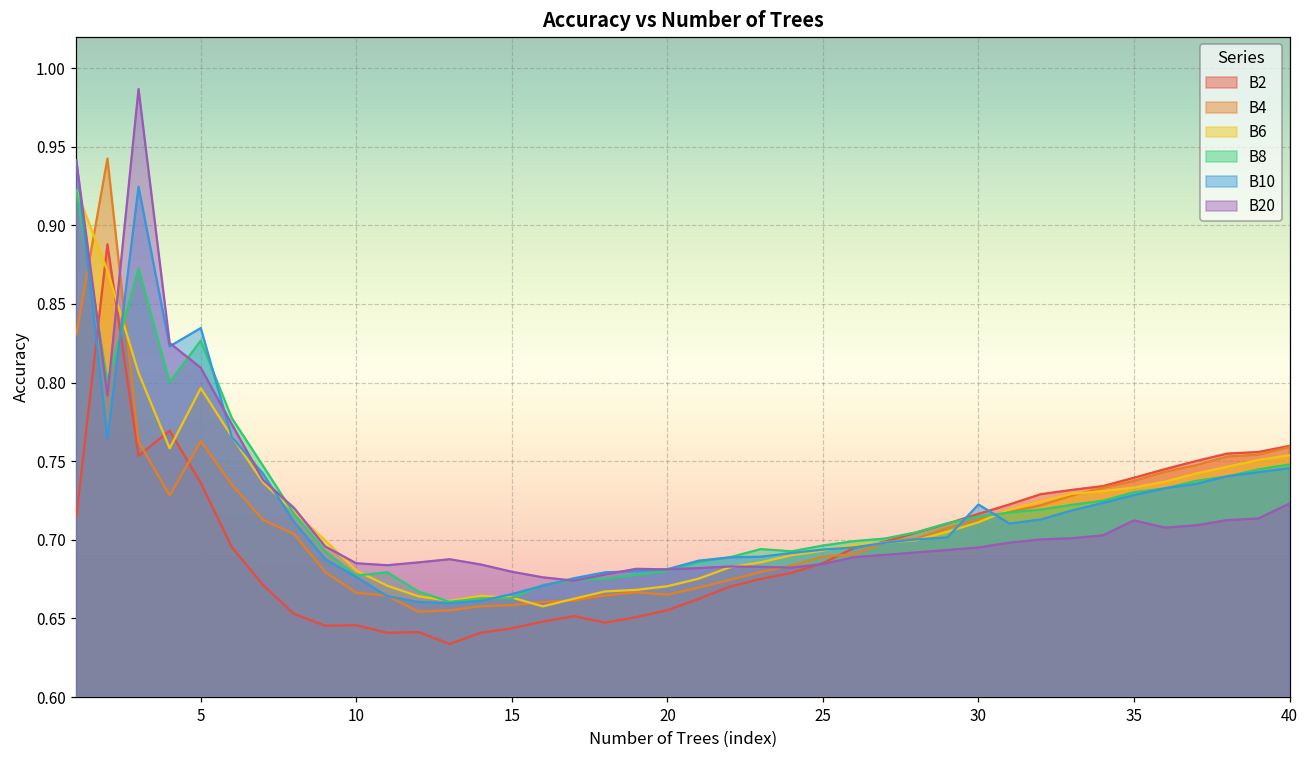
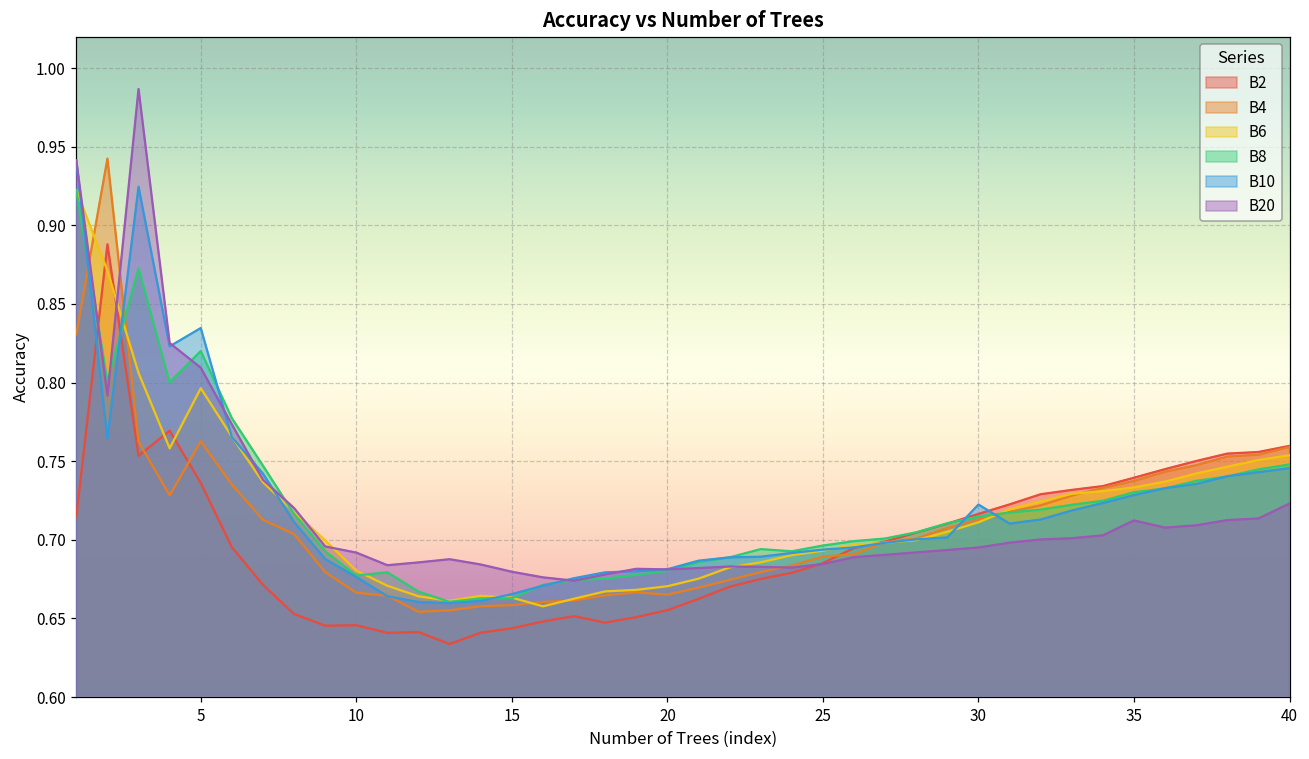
B8, 5: 0.827 -> 0.820
B20, 10: 0.685 -> 0.692
